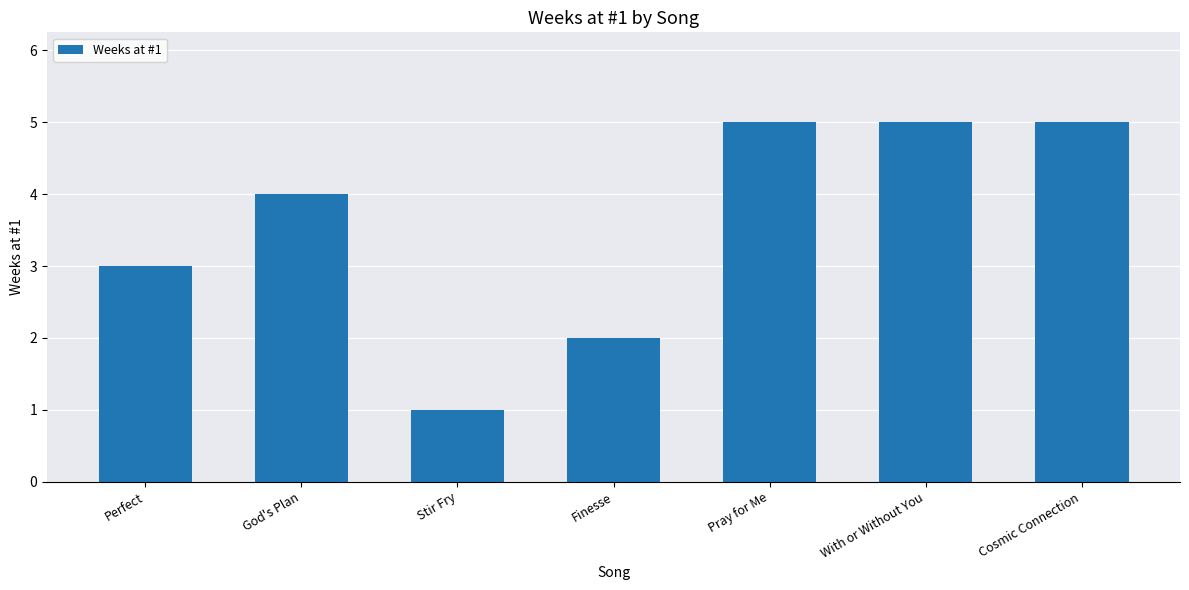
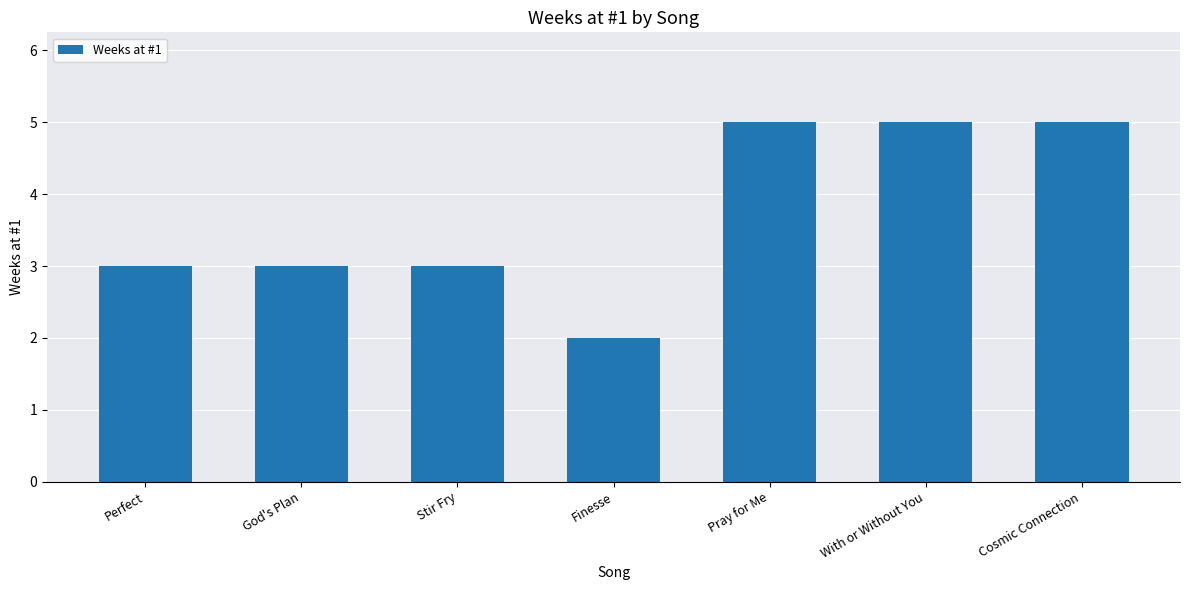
God's Plan: 4 -> 3
Stir Fry: 1 -> 3
